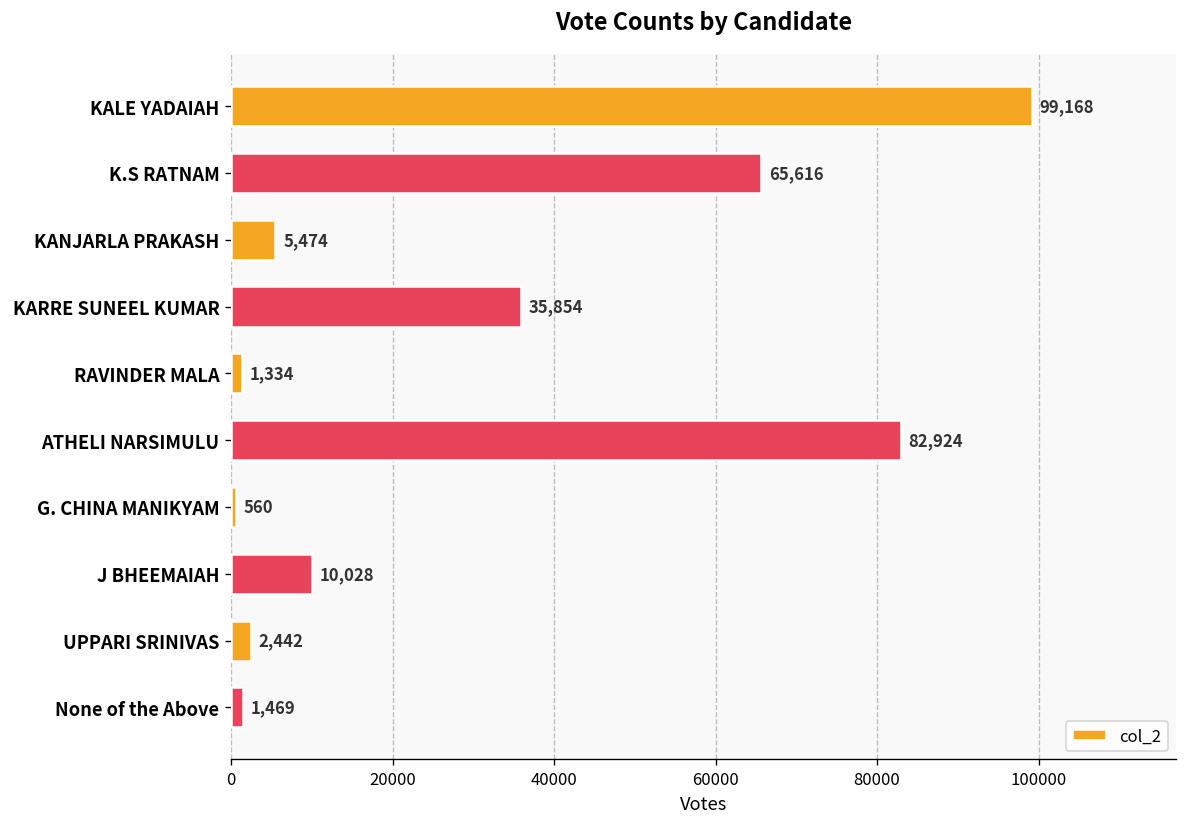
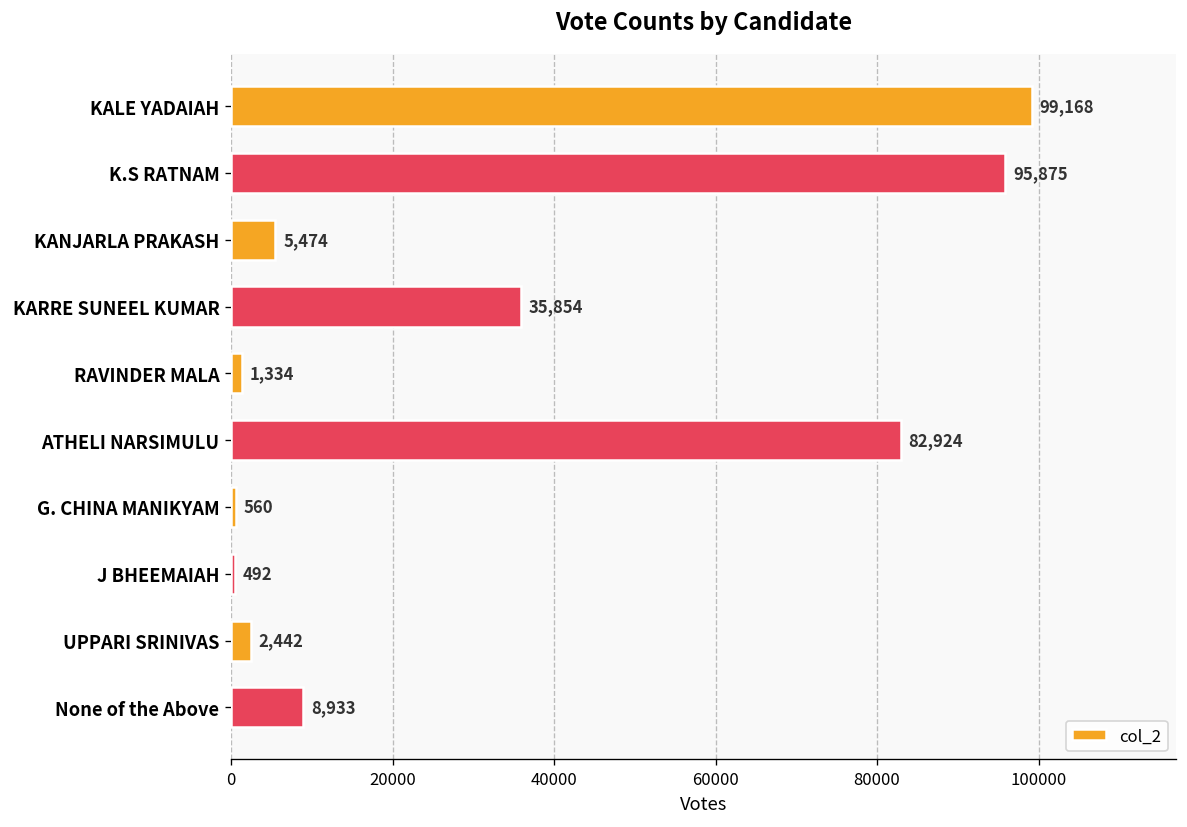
K.S RATNAM: 65,616 -> 95,875
J BHEEMAIAH: 10,028 -> 492
None of the Above: 1,469 -> 8,933
